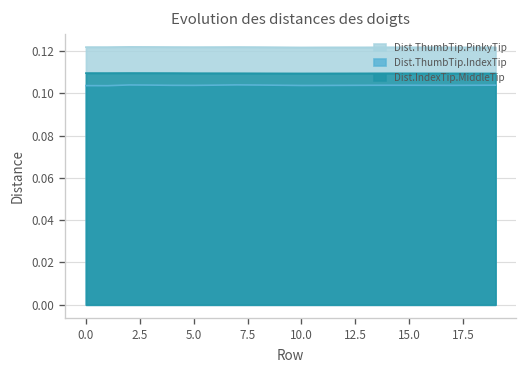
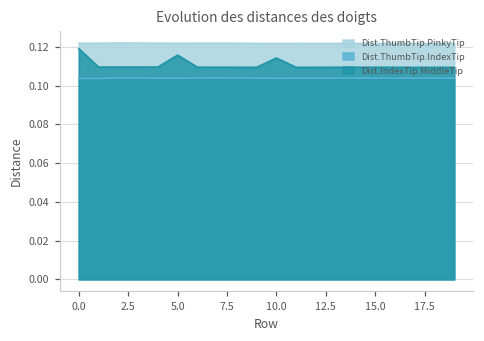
Dist.IndexTip.MiddleTip, 0.0: 0.110 -> 0.119
Dist.IndexTip.MiddleTip, 5.0: 0.110 -> 0.116
Dist.IndexTip.MiddleTip, 10.0: 0.109 -> 0.114
